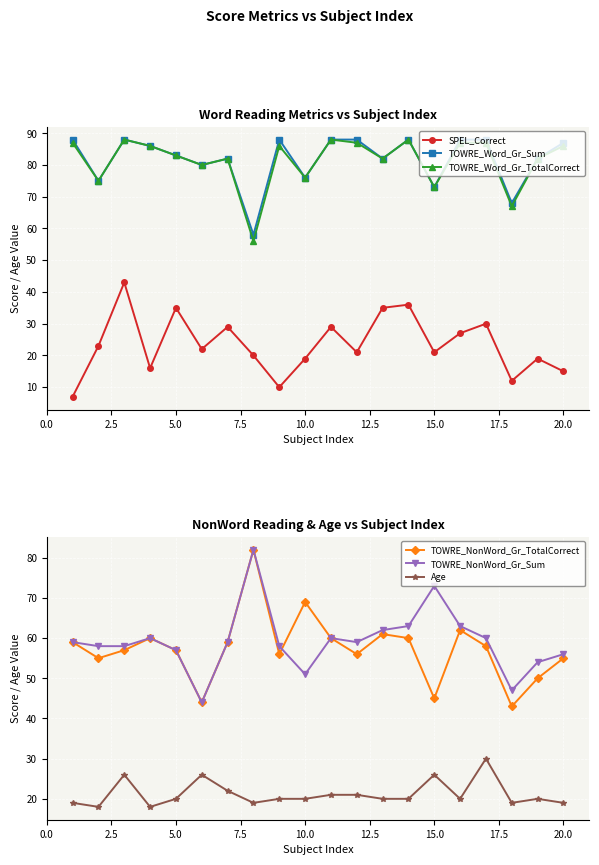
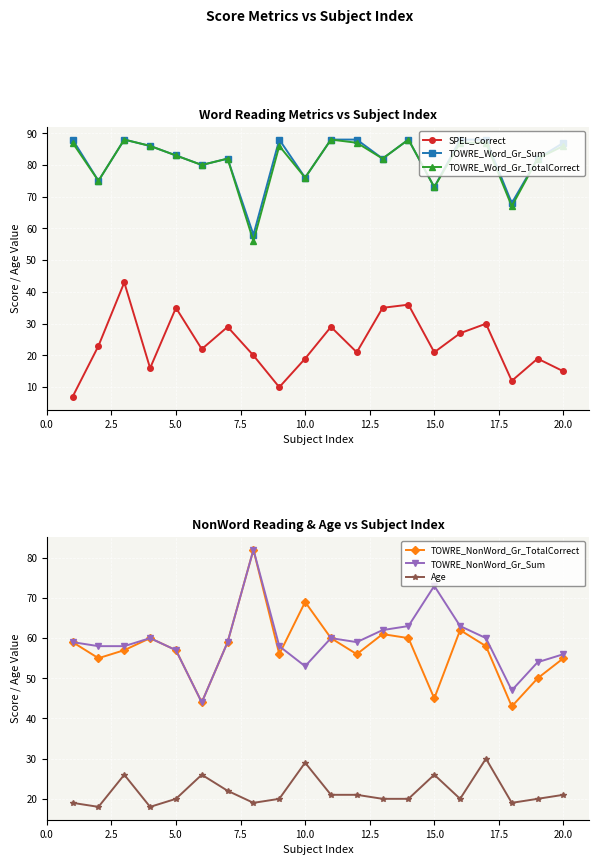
NonWord Reading & Age vs Subject Index, TOWRE_NonWord_Gr_Sum, 10.0: 51 -> 53
NonWord Reading & Age vs Subject Index, Age, 10.0: 20 -> 29
NonWord Reading & Age vs Subject Index, Age, 20.0: 19 -> 21
